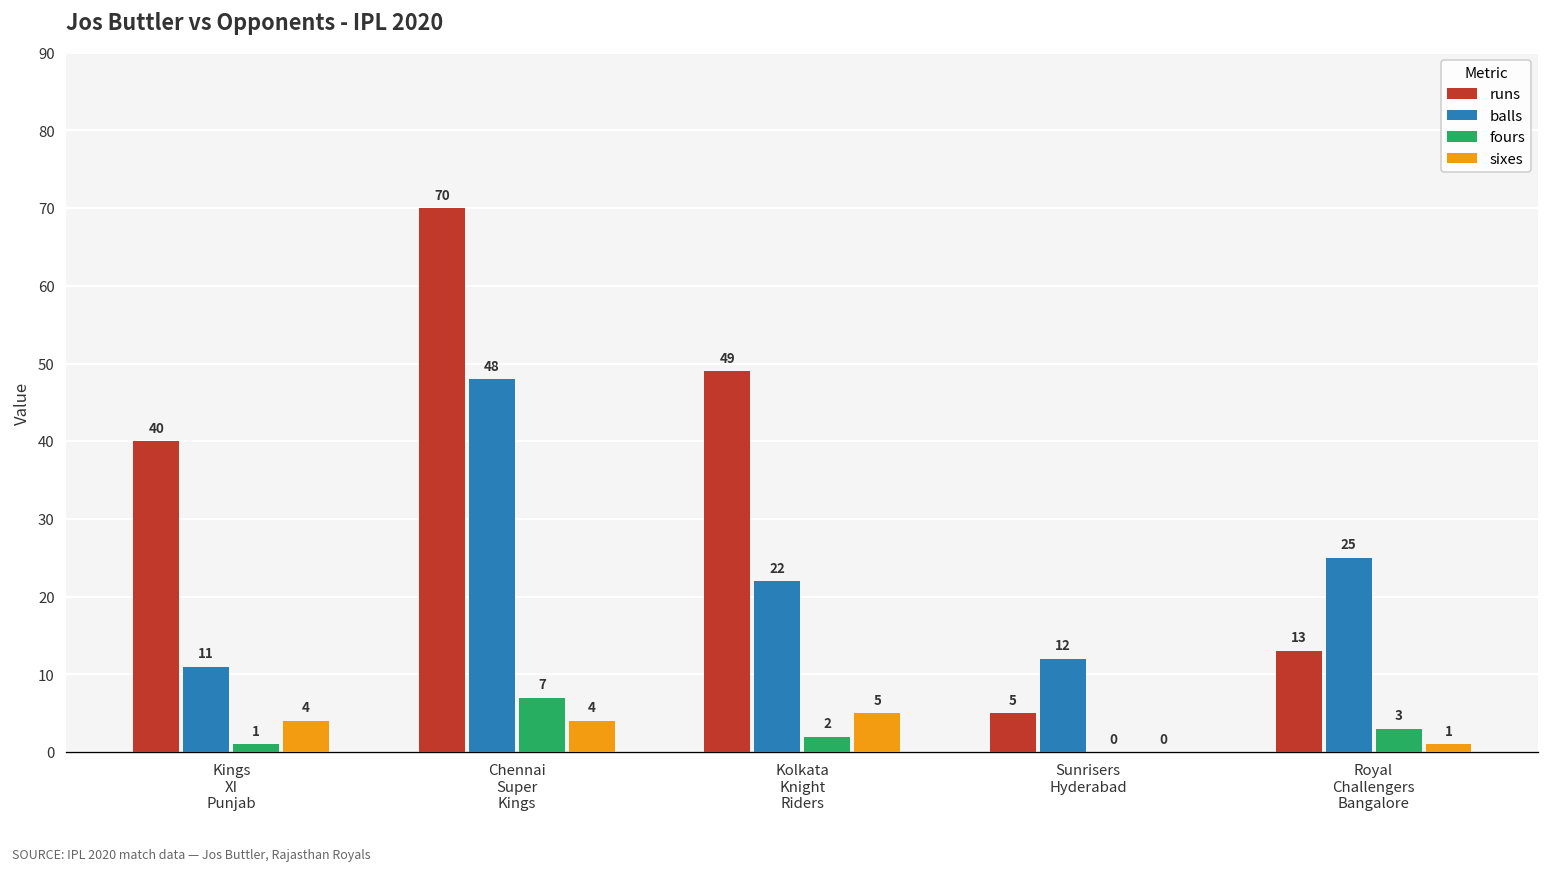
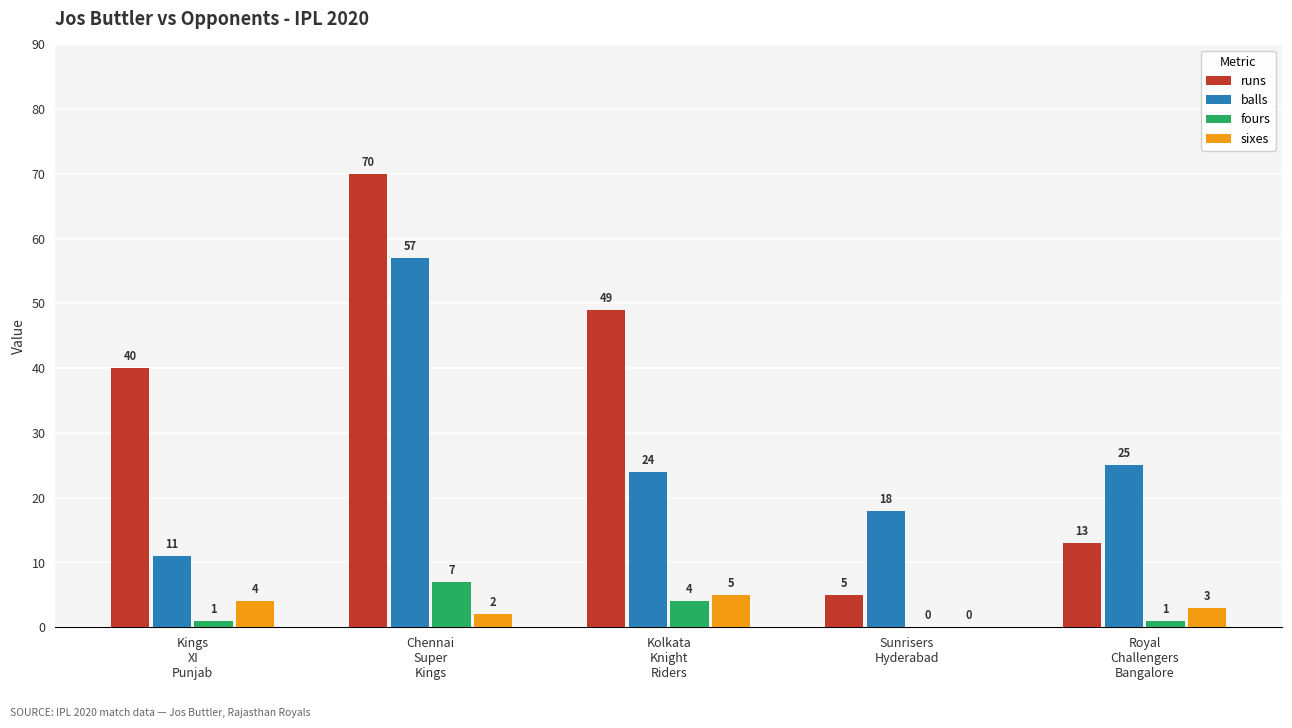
balls, Chennai Super Kings: 48 -> 57
sixes, Chennai Super Kings: 4 -> 2
balls, Kolkata Knight Riders: 22 -> 24
fours, Kolkata Knight Riders: 2 -> 4
balls, Sunrisers Hyderabad: 12 -> 18
fours, Royal Challengers Bangalore: 3 -> 1
sixes, Royal Challengers Bangalore: 1 -> 3
